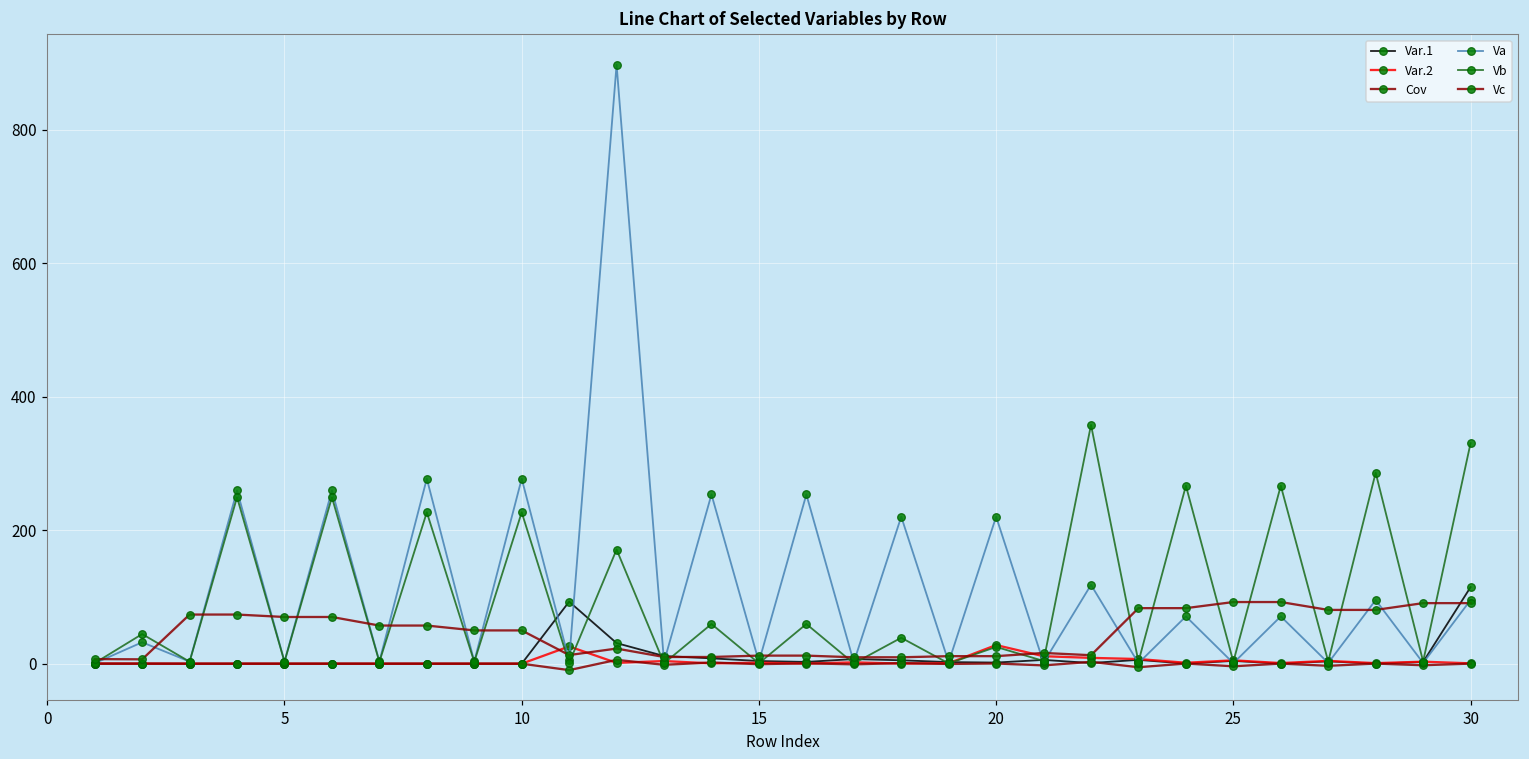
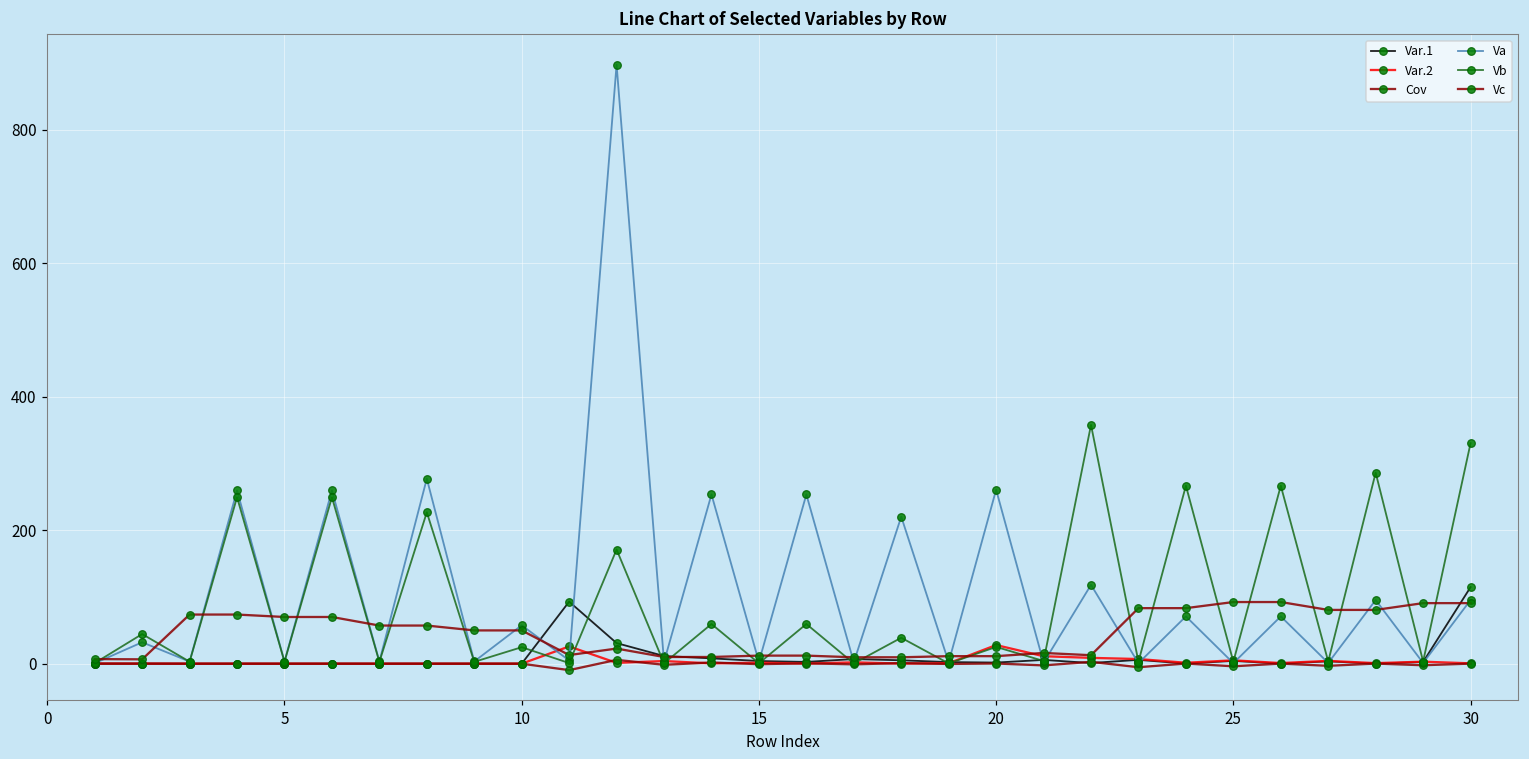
Va, 10: 280 -> 60
Vb, 10: 230 -> 20
Va, 20: 220 -> 260
